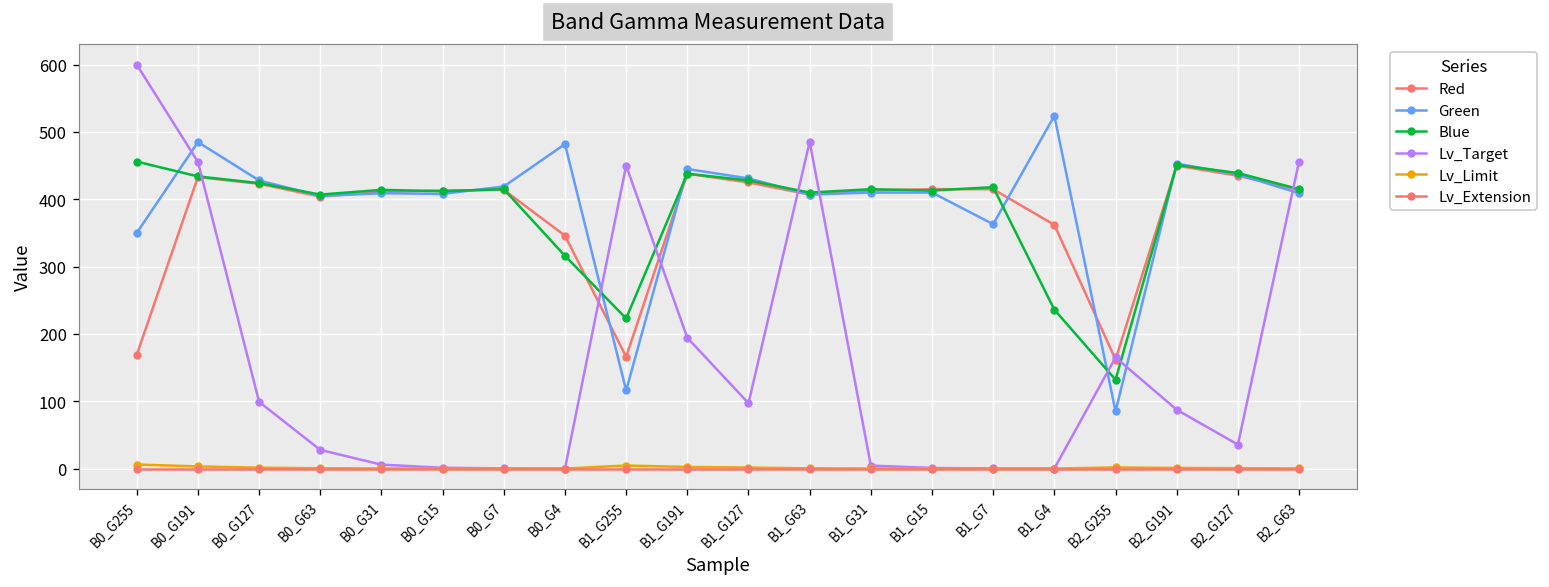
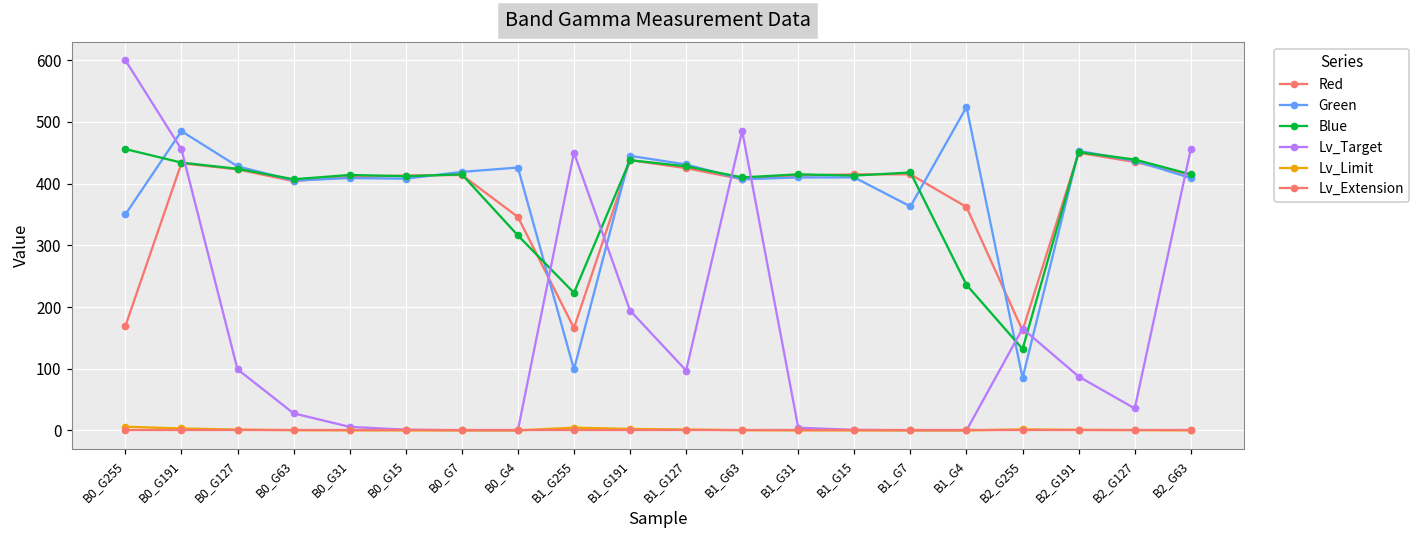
Green, B0_G4: 480 -> 430
Green, B1_G255: 120 -> 100
